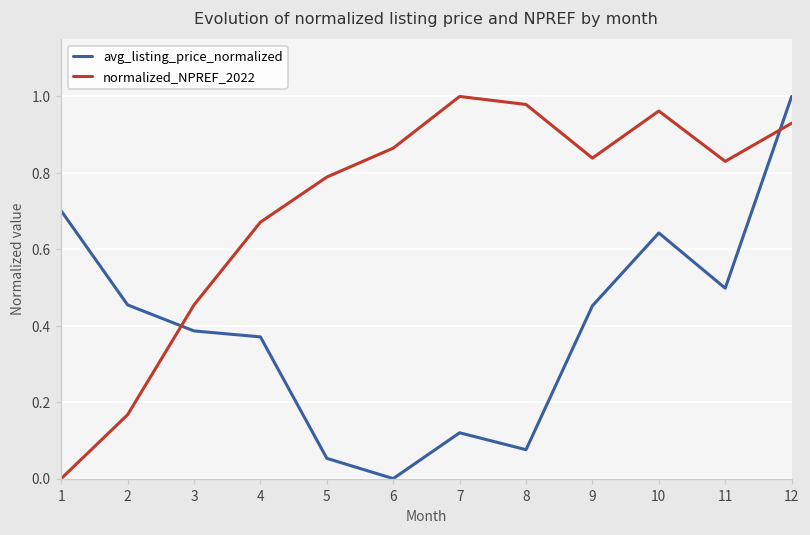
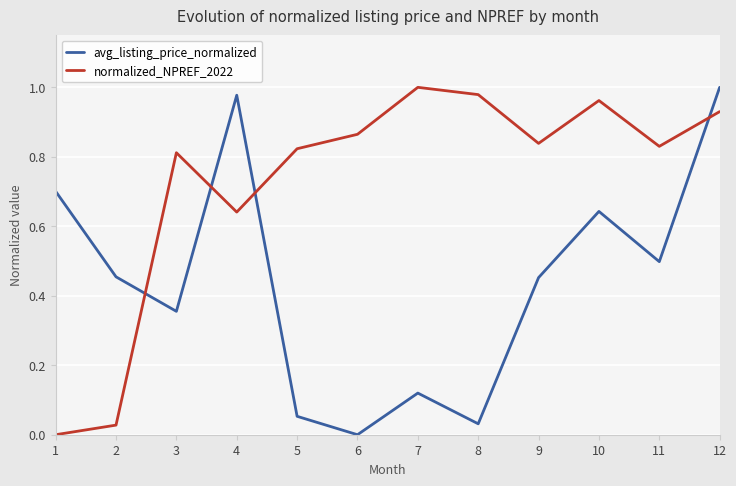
normalized_NPREF_2022, 2: 0.17 -> 0.03
avg_listing_price_normalized, 3: 0.39 -> 0.36
normalized_NPREF_2022, 3: 0.45 -> 0.81
avg_listing_price_normalized, 4: 0.37 -> 0.98
normalized_NPREF_2022, 4: 0.67 -> 0.64
normalized_NPREF_2022, 5: 0.79 -> 0.82
avg_listing_price_normalized, 8: 0.08 -> 0.03
